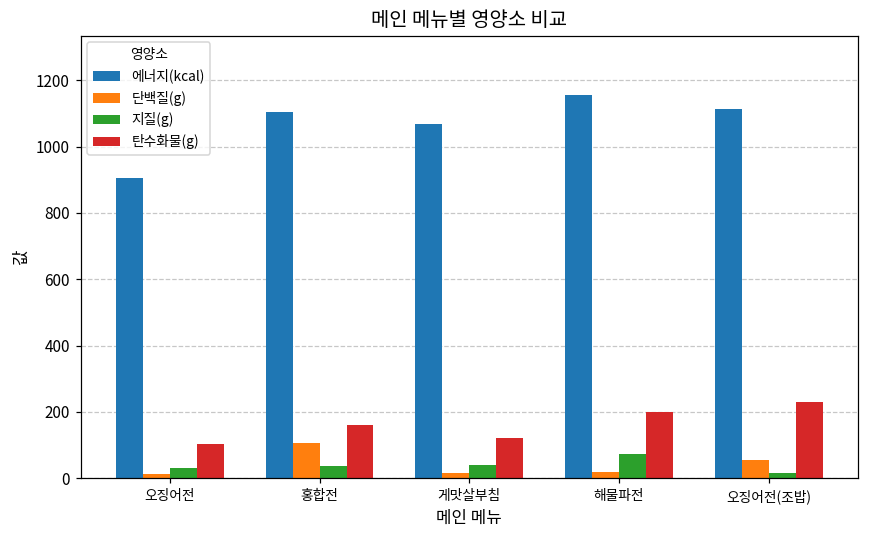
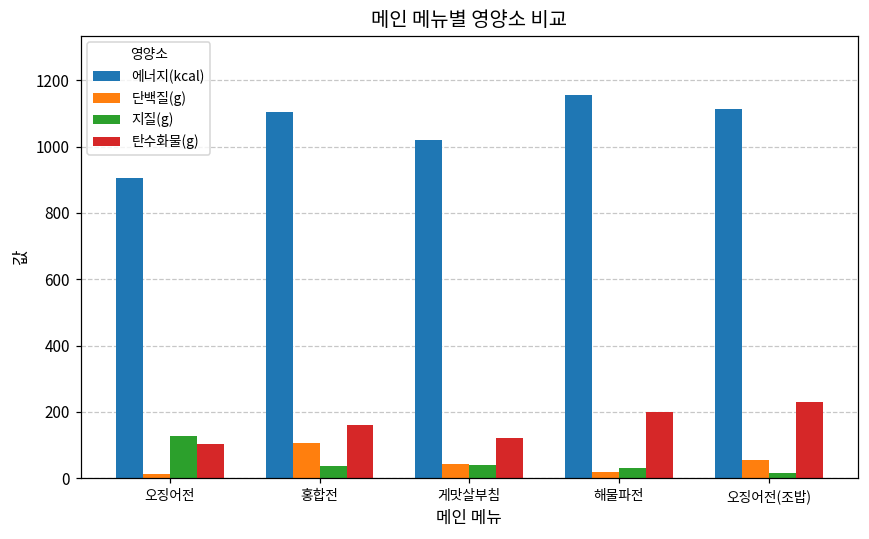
지질(g), 오징어전: 30 -> 130
에너지(kcal), 게맛살부침: 1070 -> 1020
단백질(g), 게맛살부침: 20 -> 40
지질(g), 해물파전: 70 -> 30
